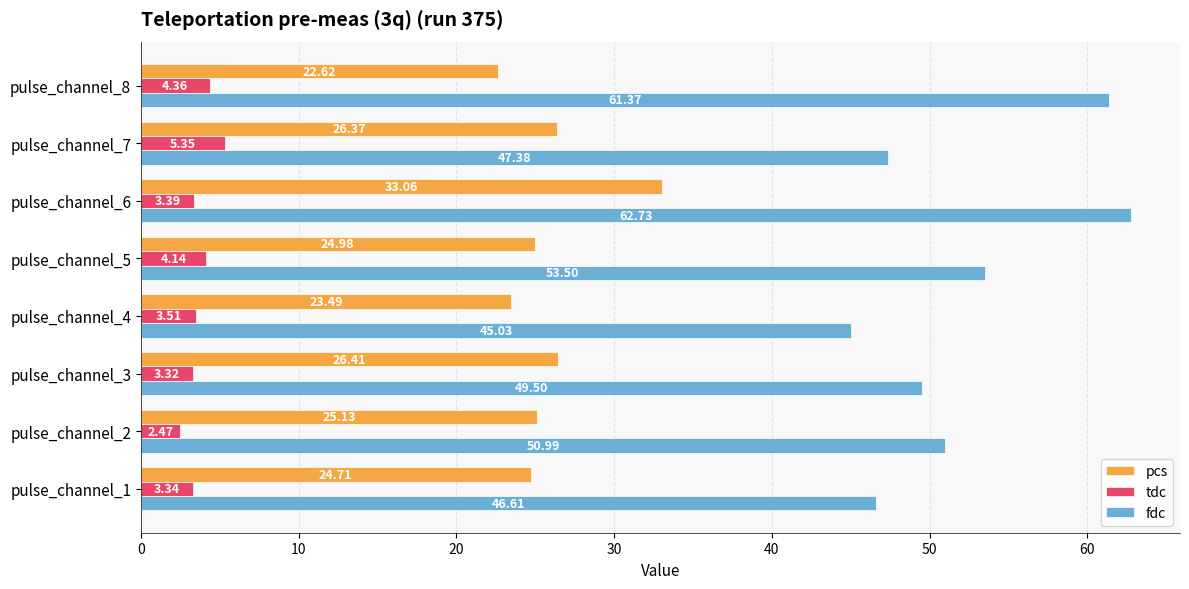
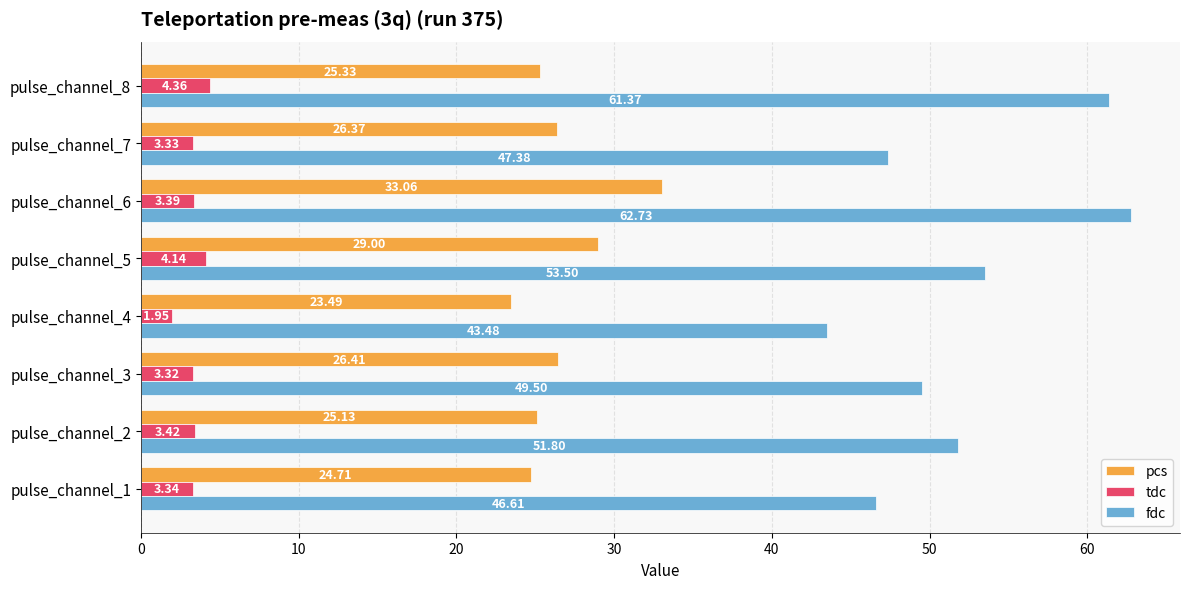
pcs, pulse_channel_8: 22.62 -> 25.33
tdc, pulse_channel_7: 5.35 -> 3.33
pcs, pulse_channel_5: 24.98 -> 29.00
tdc, pulse_channel_4: 3.51 -> 1.95
fdc, pulse_channel_4: 45.03 -> 43.48
tdc, pulse_channel_2: 2.47 -> 3.42
fdc, pulse_channel_2: 50.99 -> 51.80
